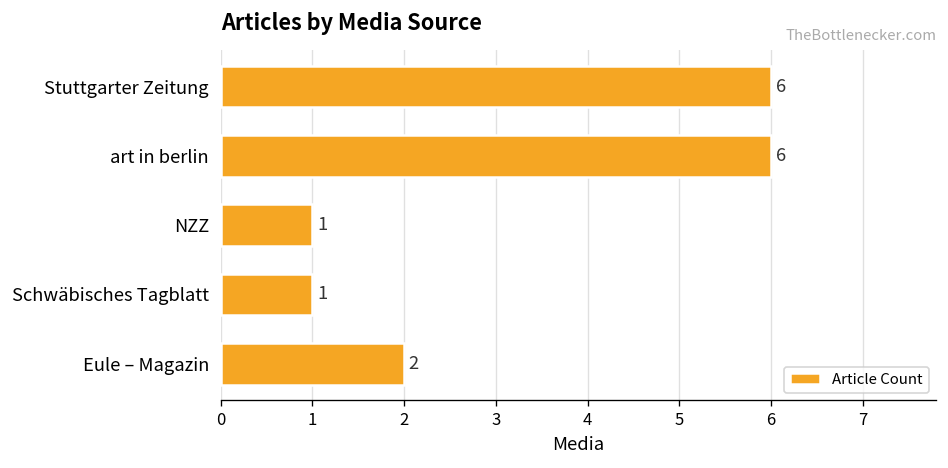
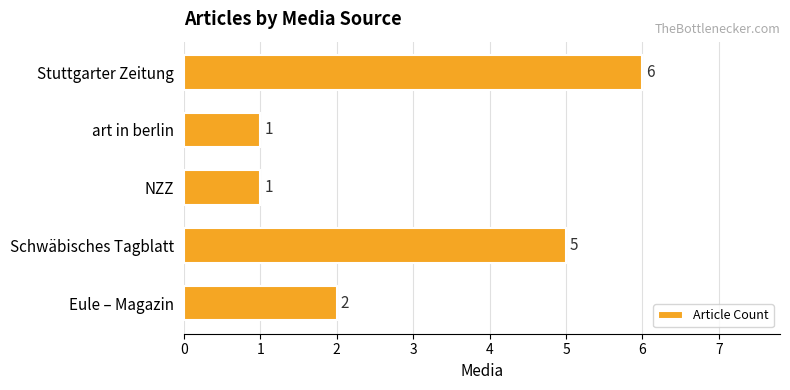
art in berlin: 6 -> 1
Schwäbisches Tagblatt: 1 -> 5
